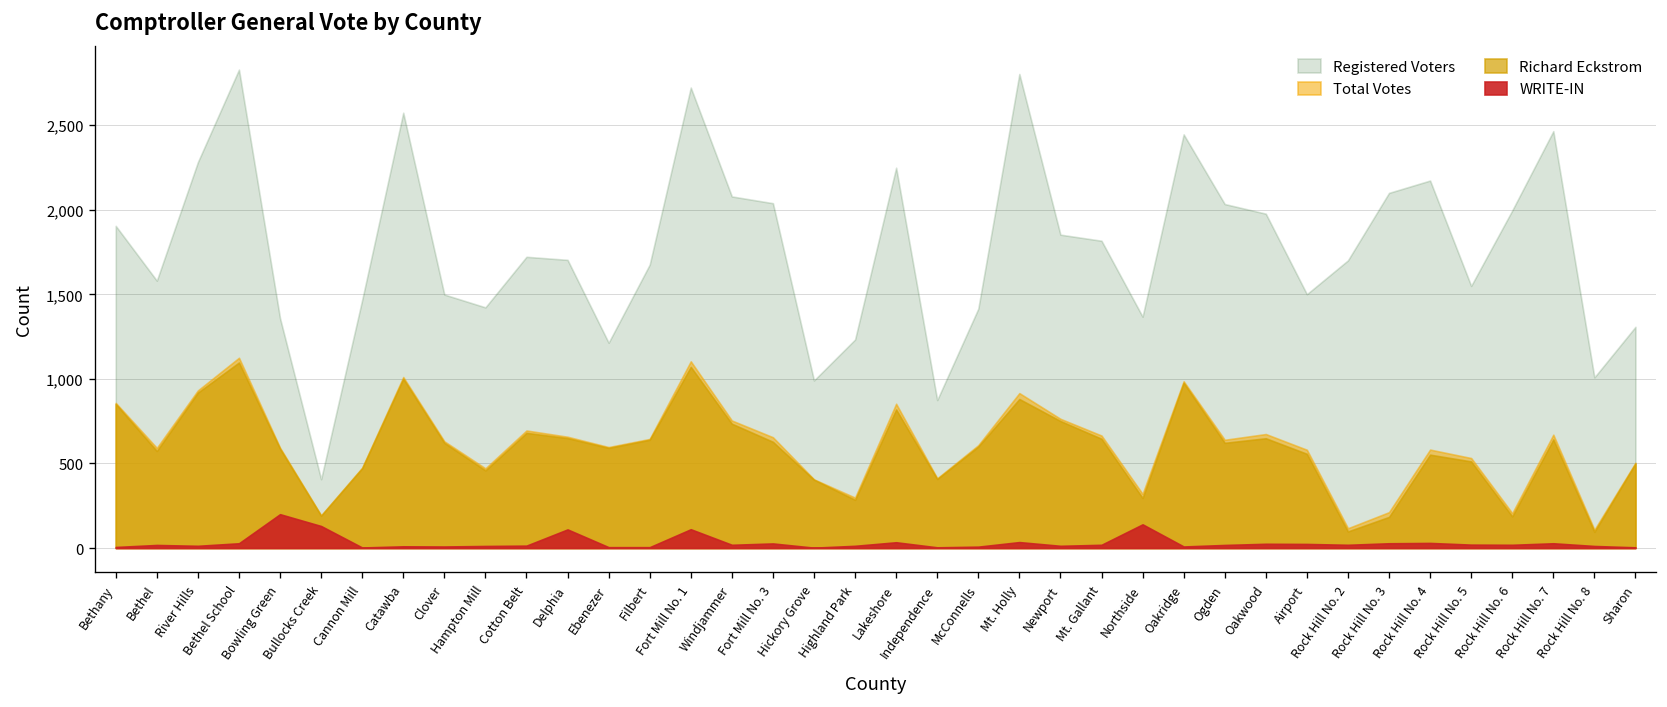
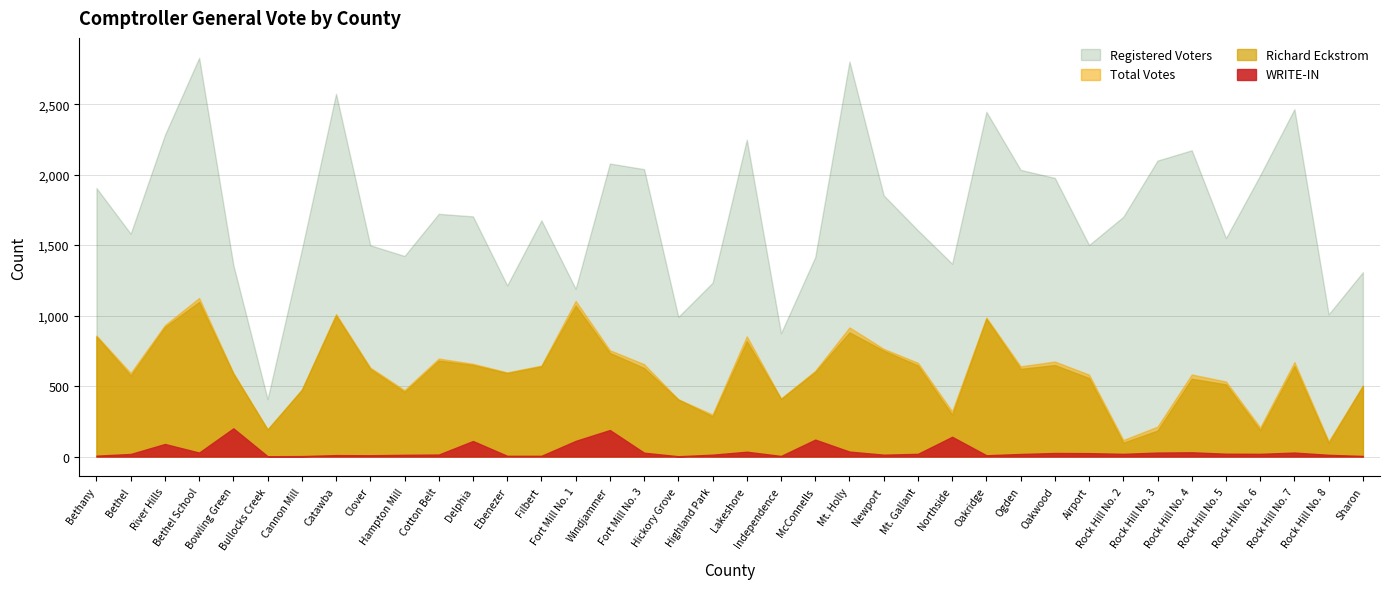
WRITE-IN, River Hills: 10 -> 90
WRITE-IN, Bullocks Creek: 130 -> 0
Registered Voters, Fort Mill No. 1: 2,720 -> 1,190
WRITE-IN, Windjammer: 20 -> 190
WRITE-IN, McConnells: 10 -> 120
Registered Voters, Mt. Gallant: 1,820 -> 1,610
